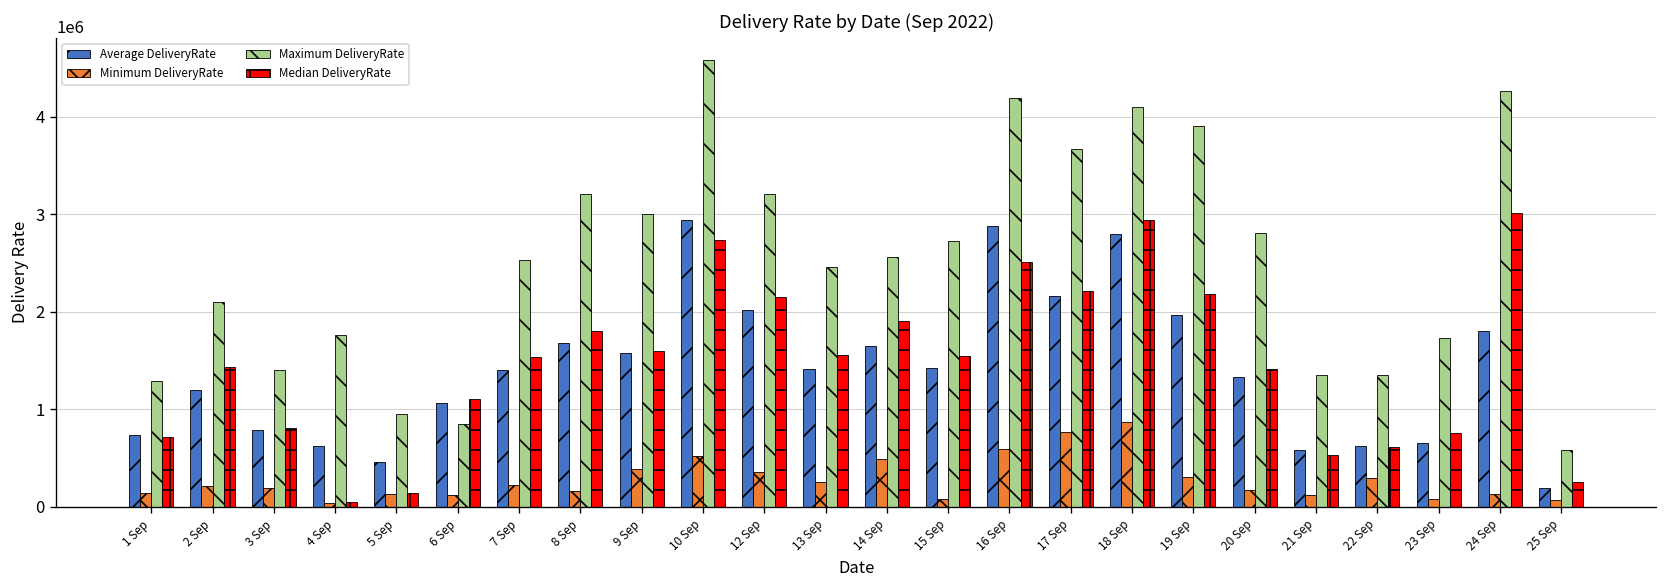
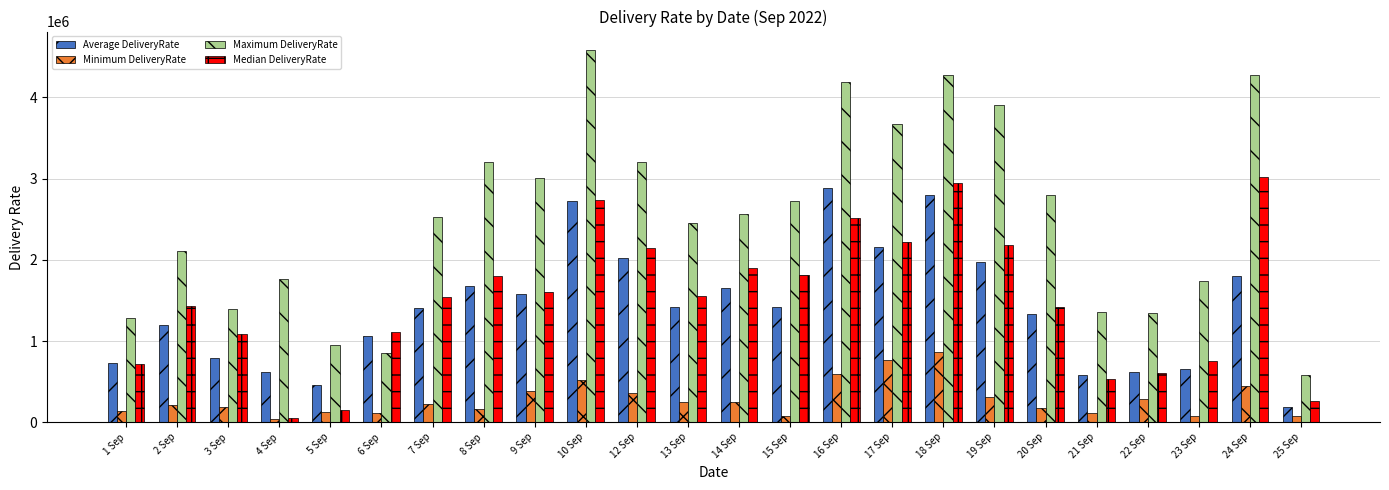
Median DeliveryRate, 3 Sep: 800000 -> 1100000
Average DeliveryRate, 10 Sep: 2900000 -> 2700000
Minimum DeliveryRate, 14 Sep: 500000 -> 300000
Median DeliveryRate, 15 Sep: 1600000 -> 1800000
Maximum DeliveryRate, 18 Sep: 4100000 -> 4300000
Minimum DeliveryRate, 24 Sep: 100000 -> 400000
